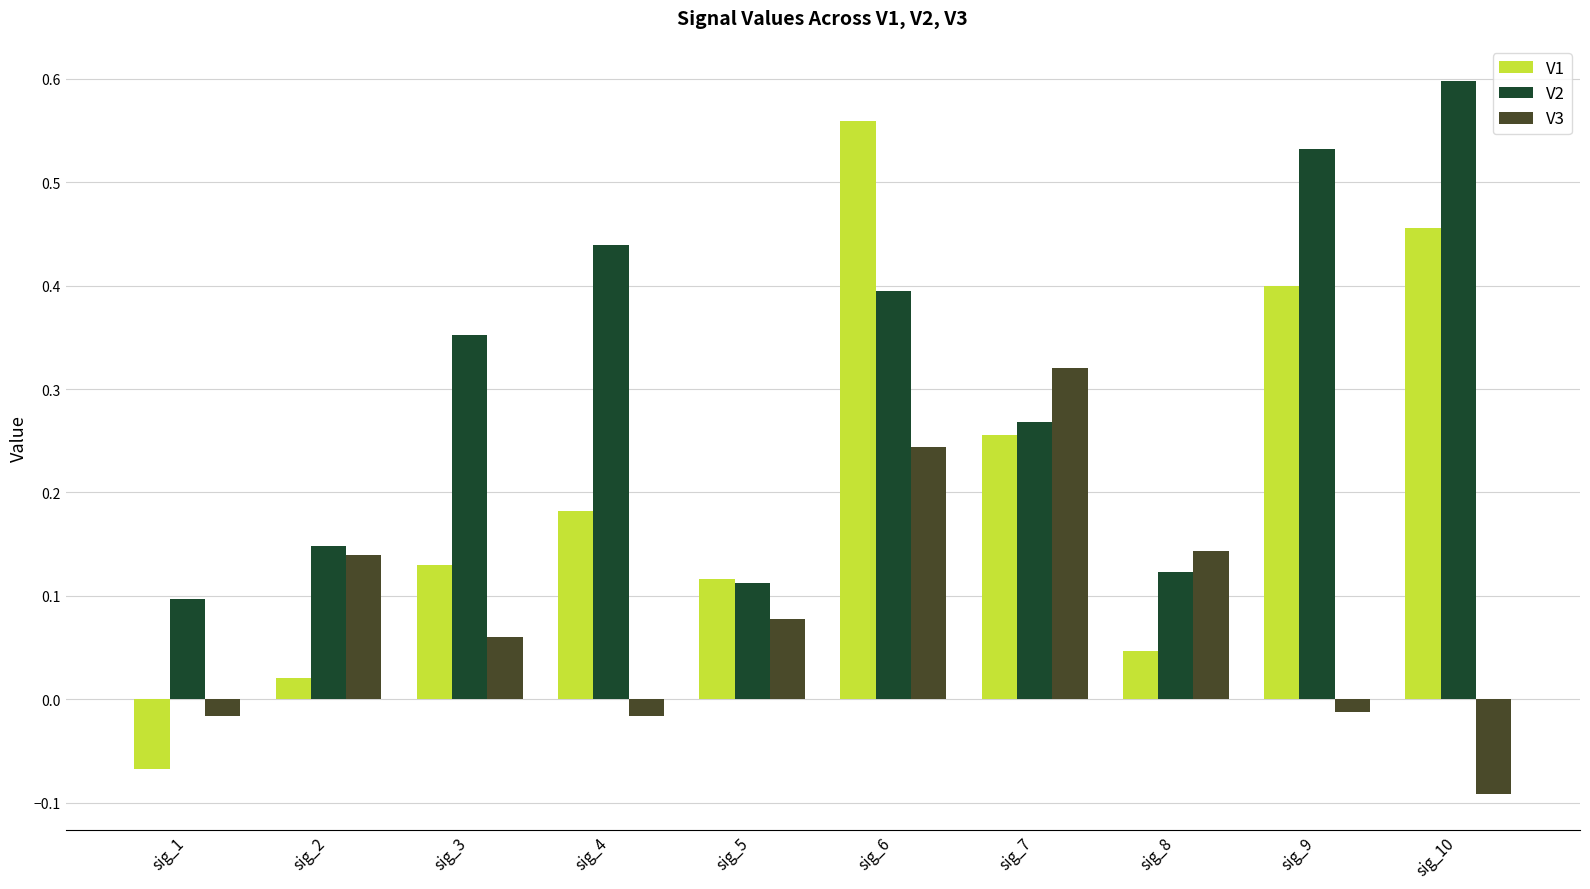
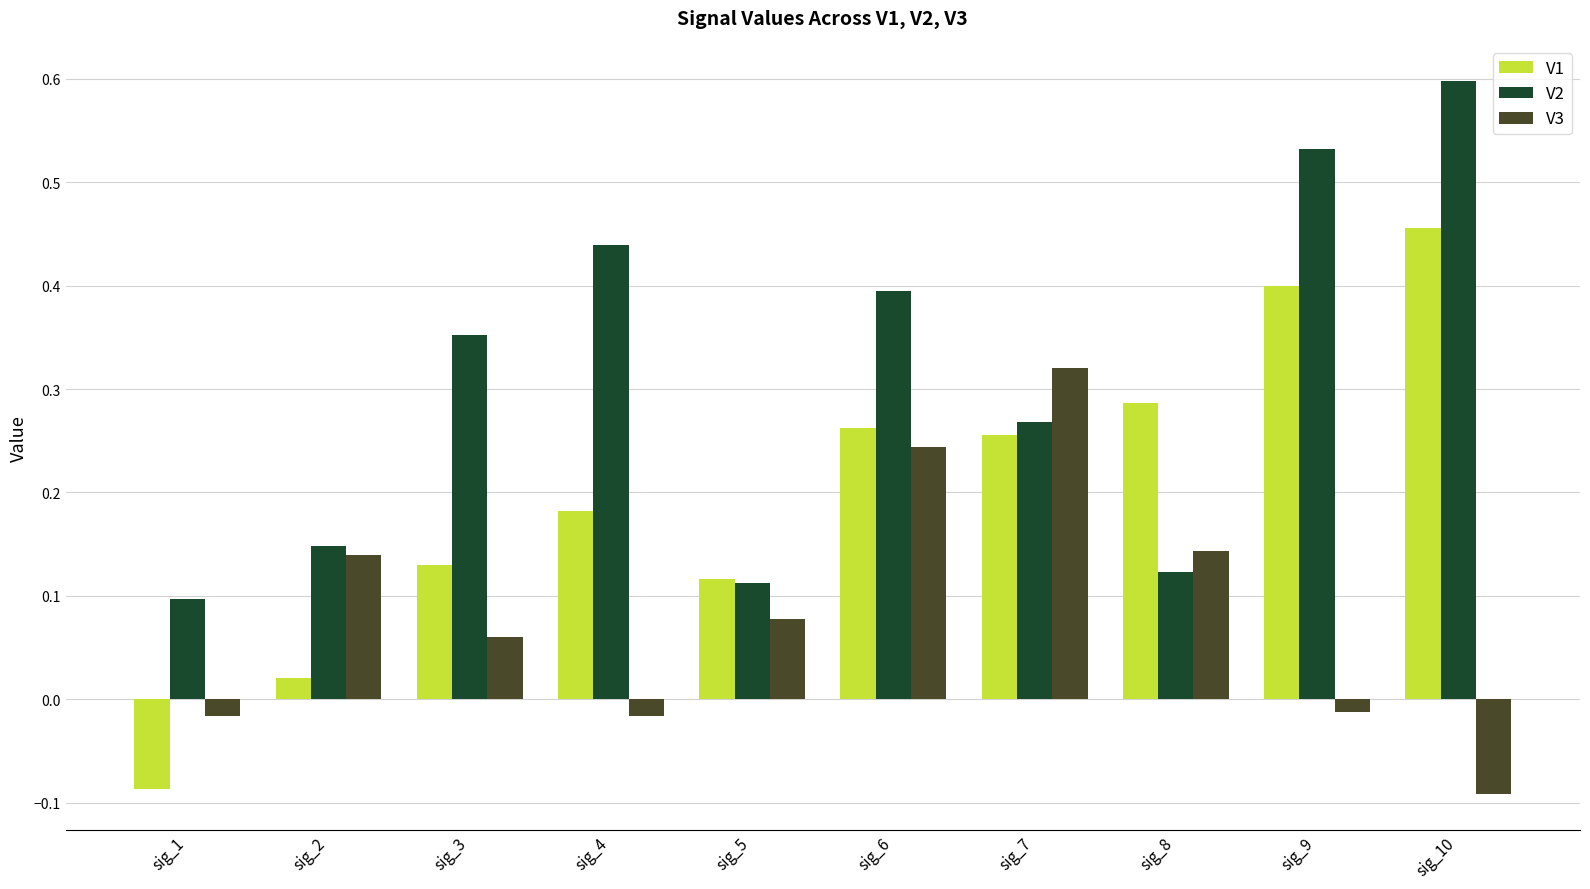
V1, sig_1: -0.068 -> -0.087
V1, sig_6: 0.559 -> 0.263
V1, sig_8: 0.046 -> 0.286
